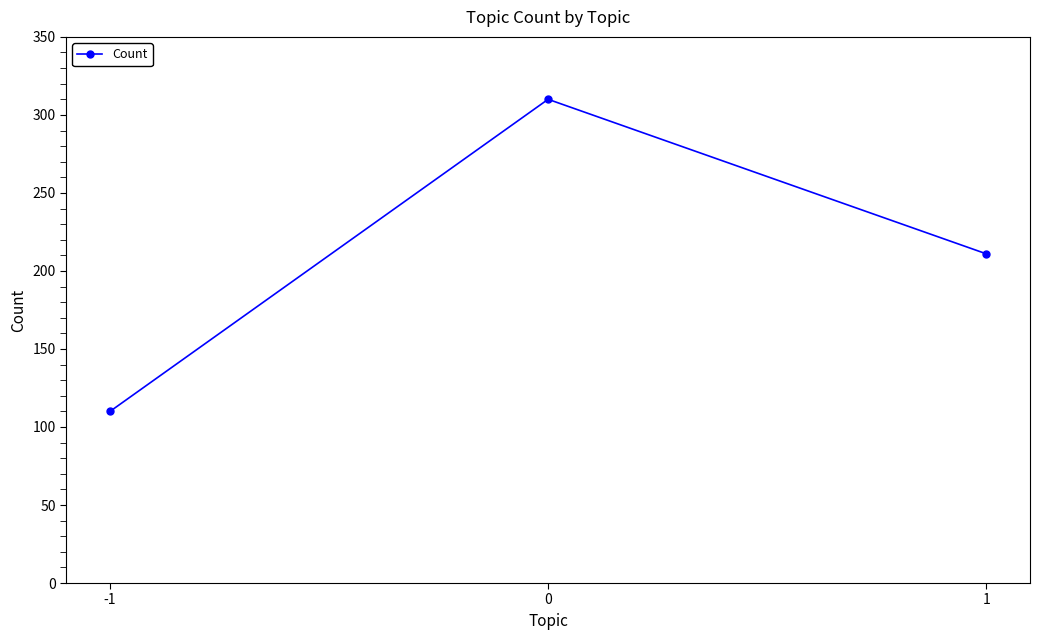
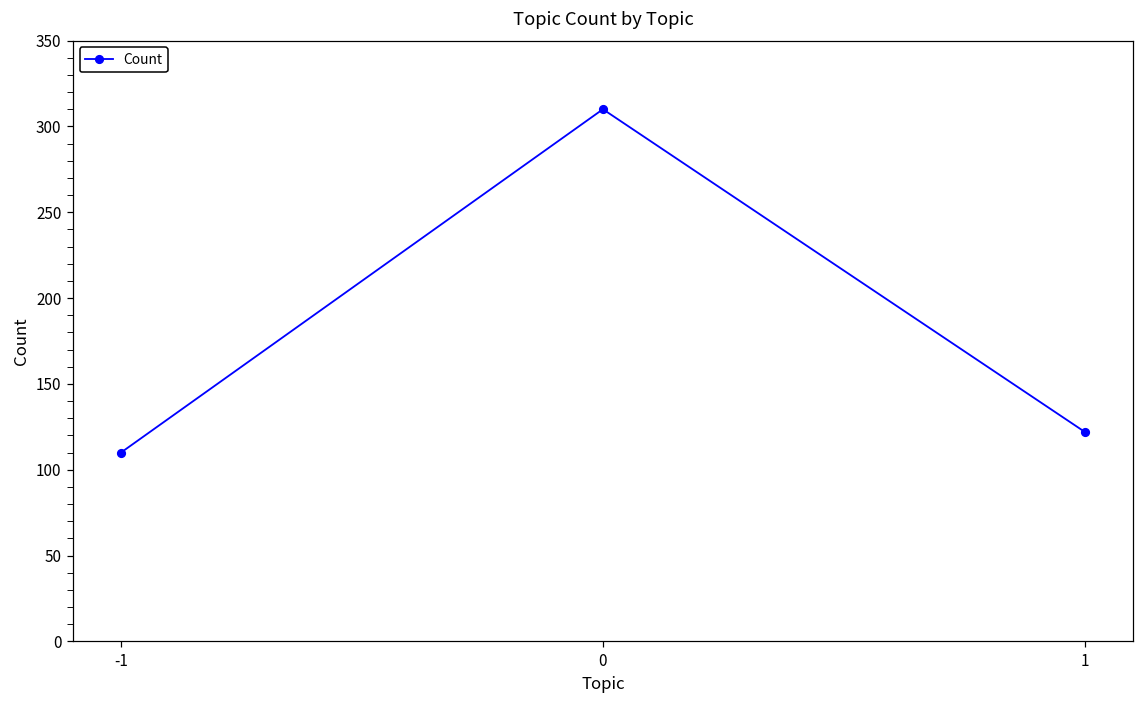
1: 211 -> 122
